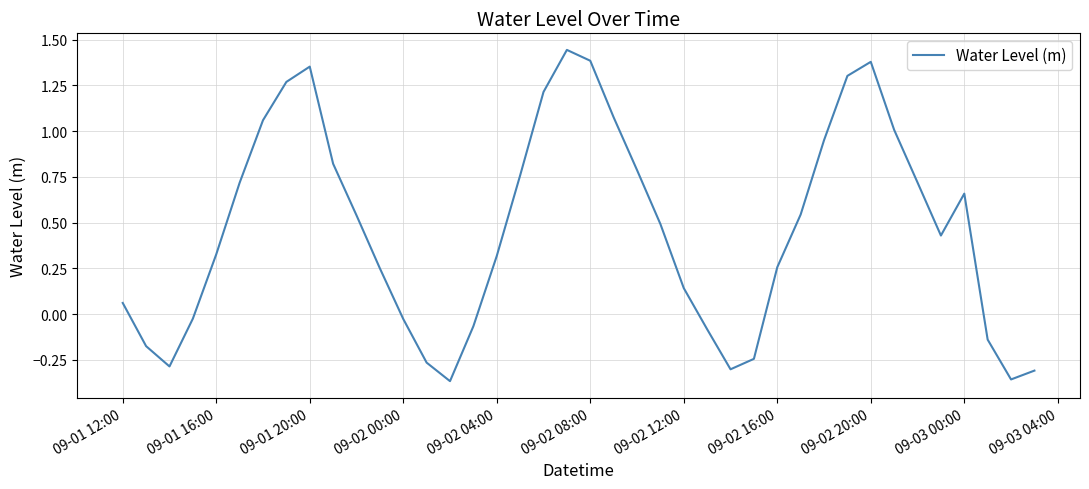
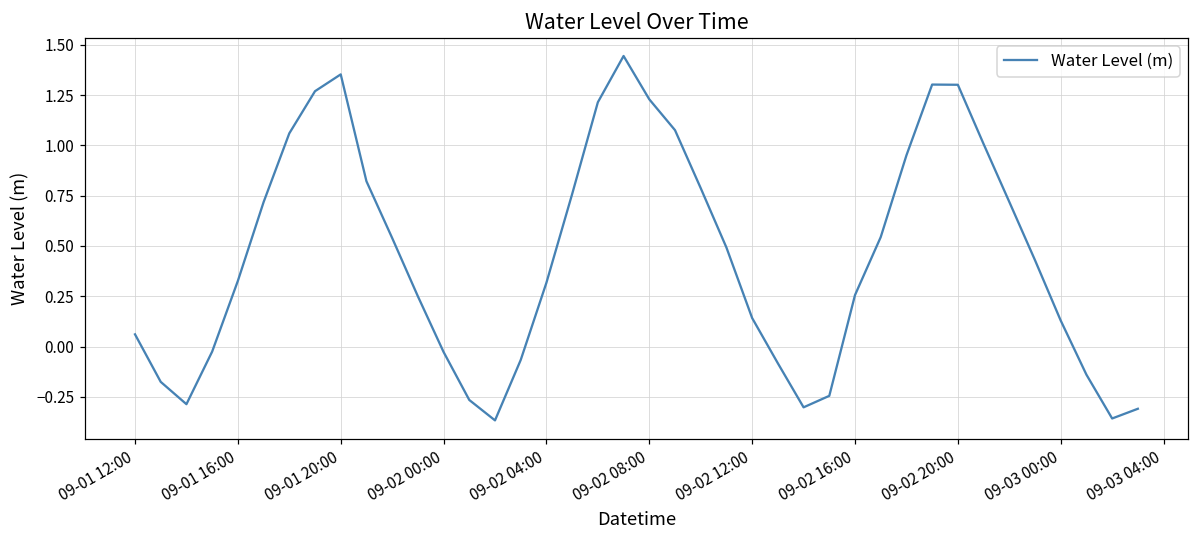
09-02 08:00: 1.38 -> 1.23
09-02 20:00: 1.38 -> 1.30
09-03 00:00: 0.66 -> 0.13
